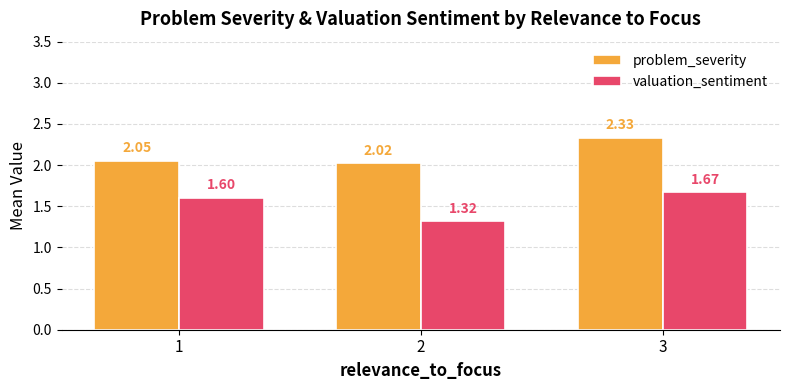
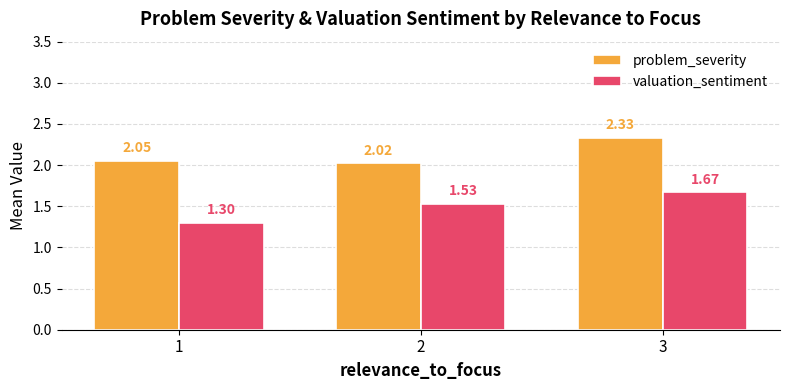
valuation_sentiment, 1: 1.60 -> 1.30
valuation_sentiment, 2: 1.32 -> 1.53
